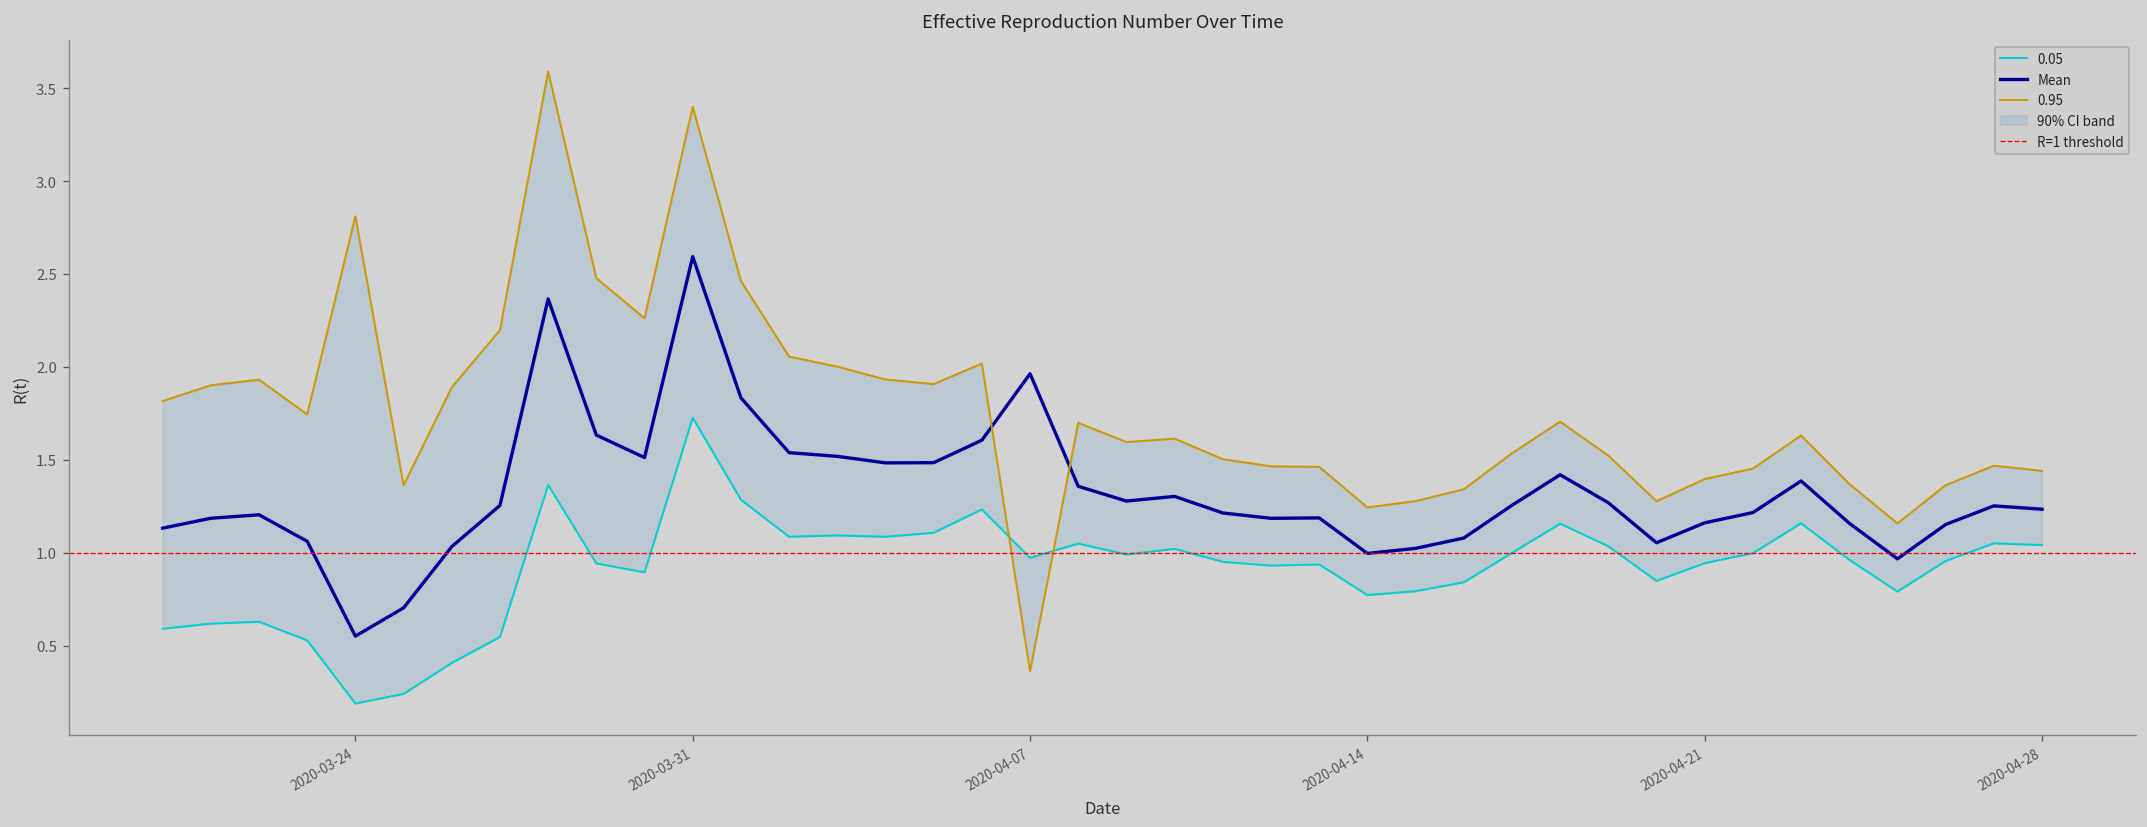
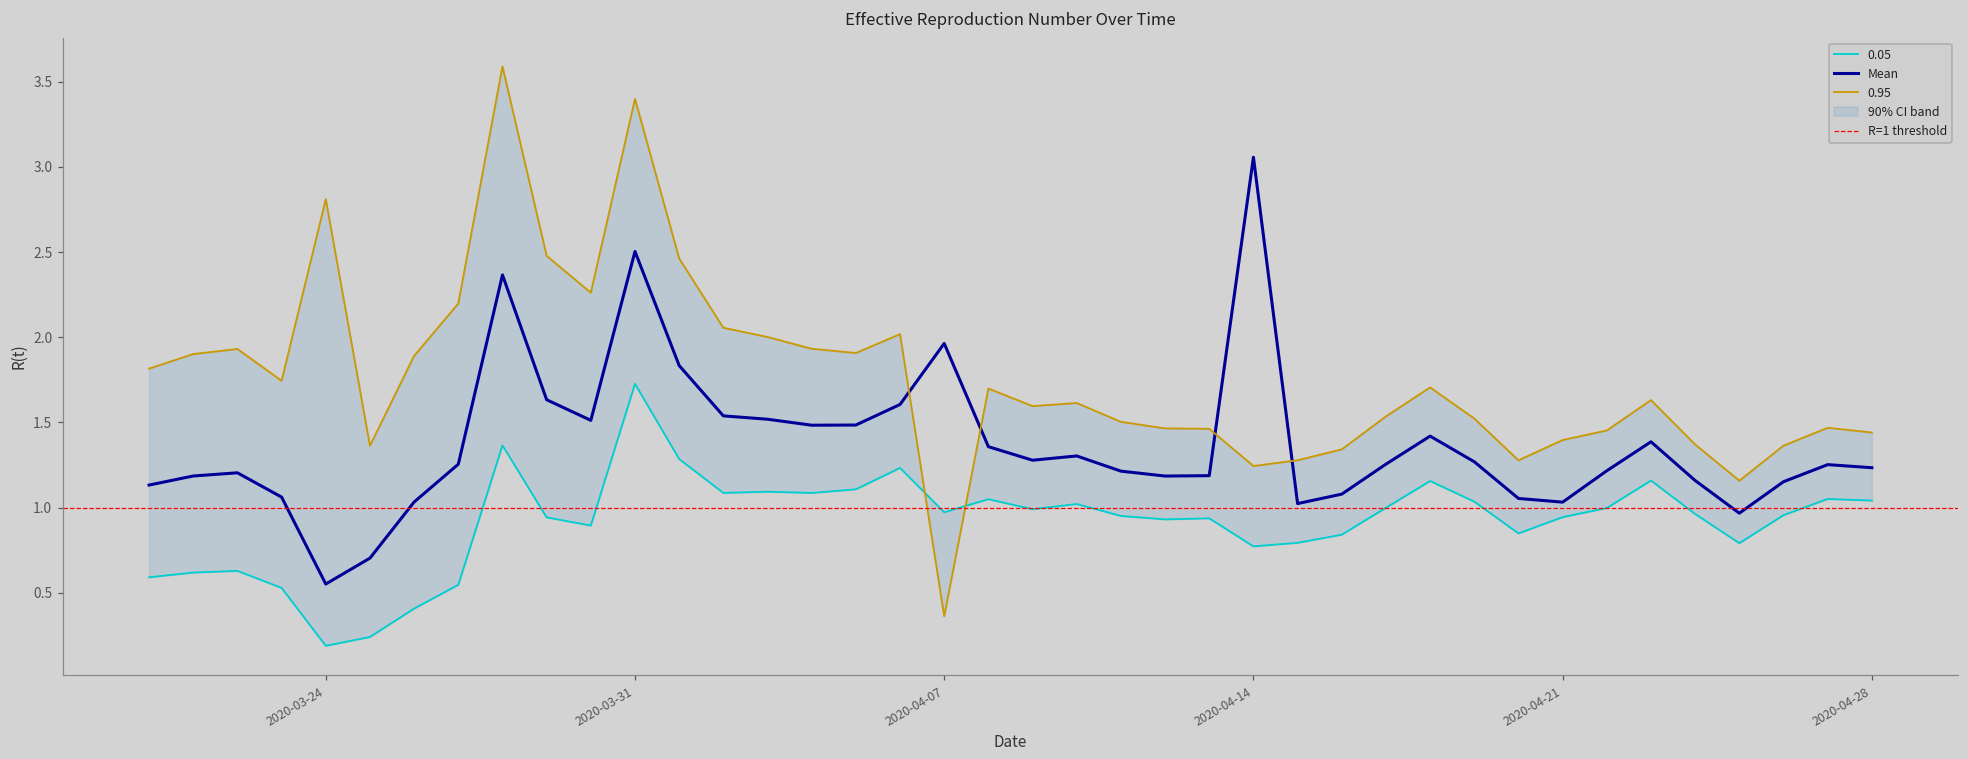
Mean, 2020-03-31: 2.59 -> 2.50
Mean, 2020-04-14: 1.00 -> 3.06
Mean, 2020-04-21: 1.16 -> 1.03
